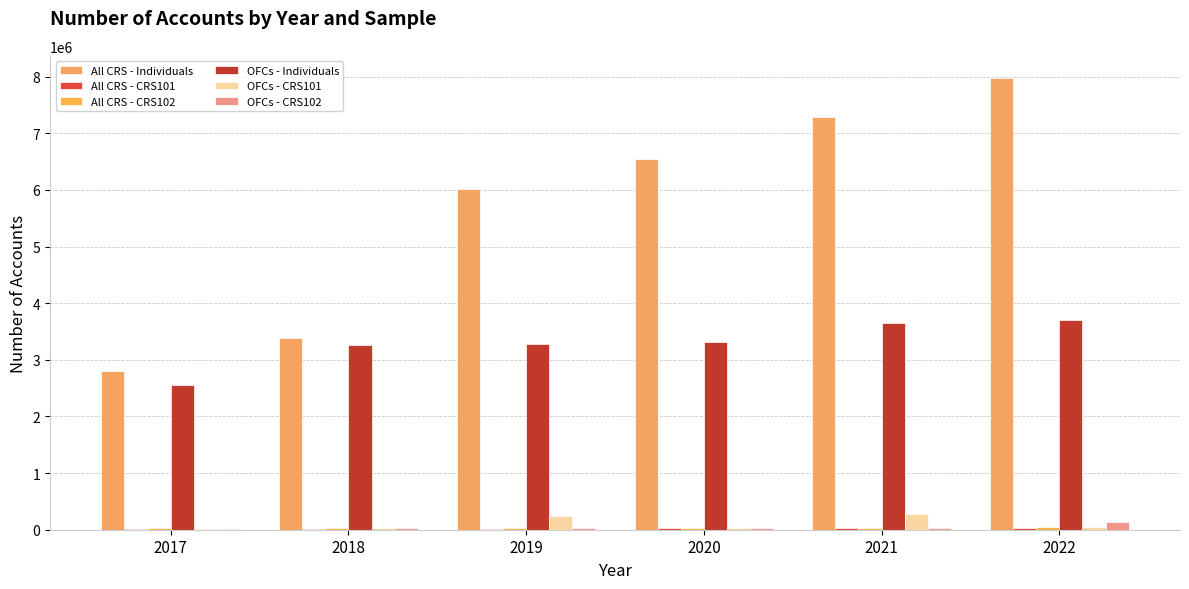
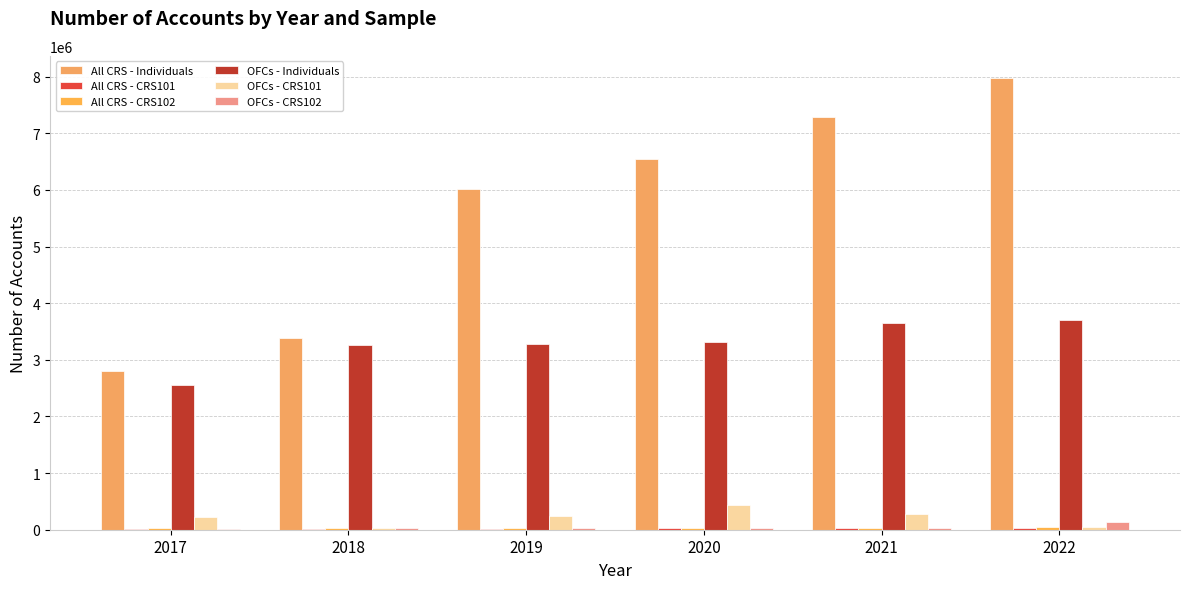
OFCs - CRS101, 2017: 0 -> 200000
OFCs - CRS101, 2020: 0 -> 400000
